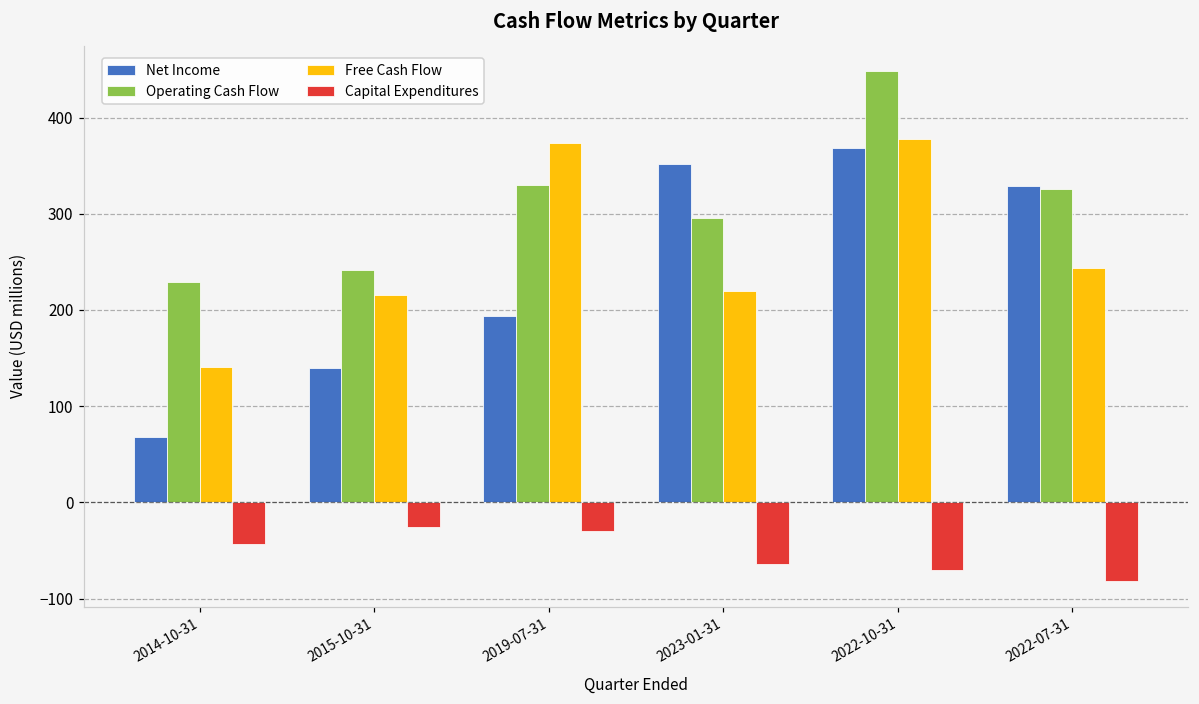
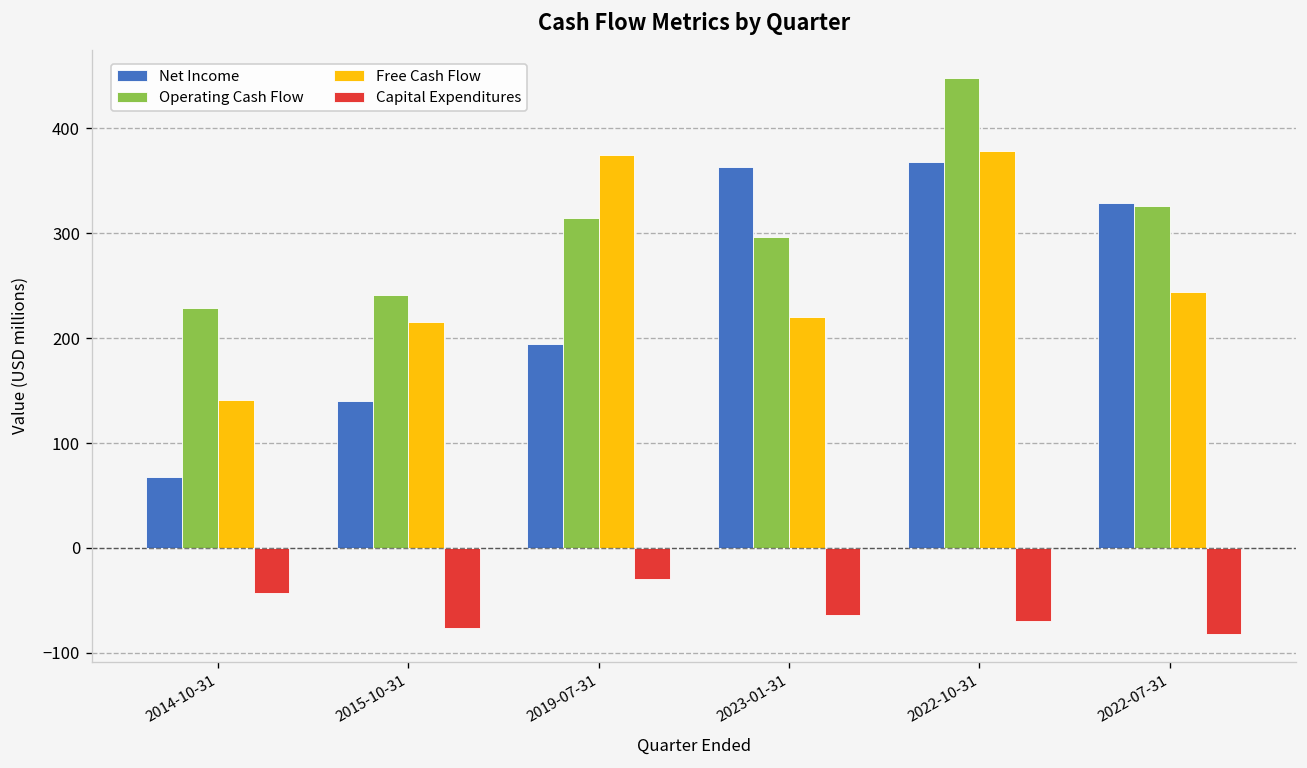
Capital Expenditures, 2015-10-31: -30 -> -80
Operating Cash Flow, 2019-07-31: 330 -> 310
Net Income, 2023-01-31: 350 -> 360
